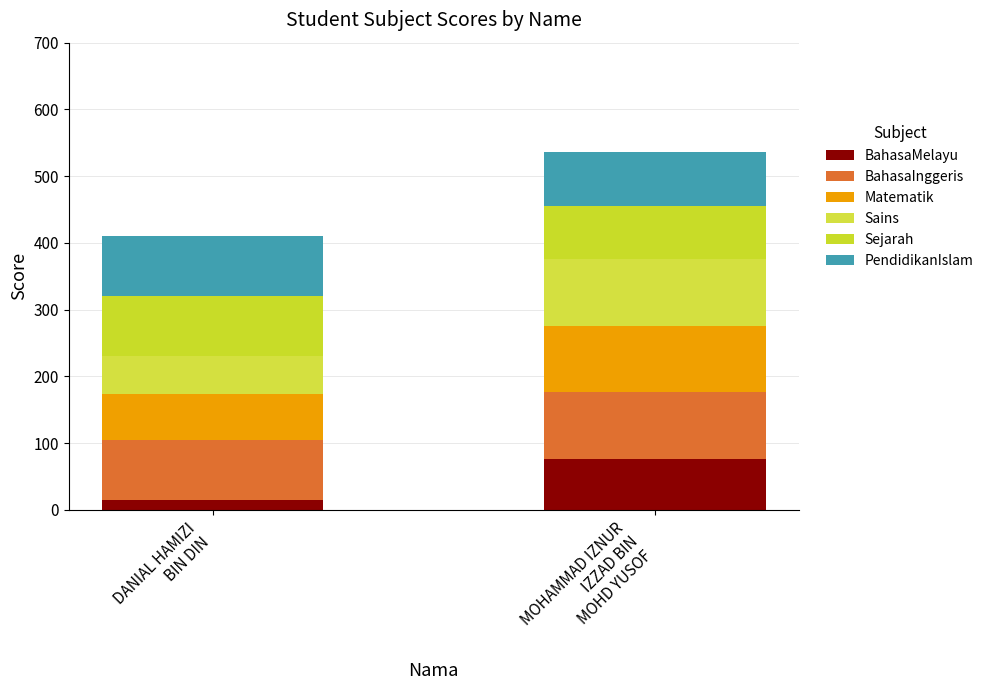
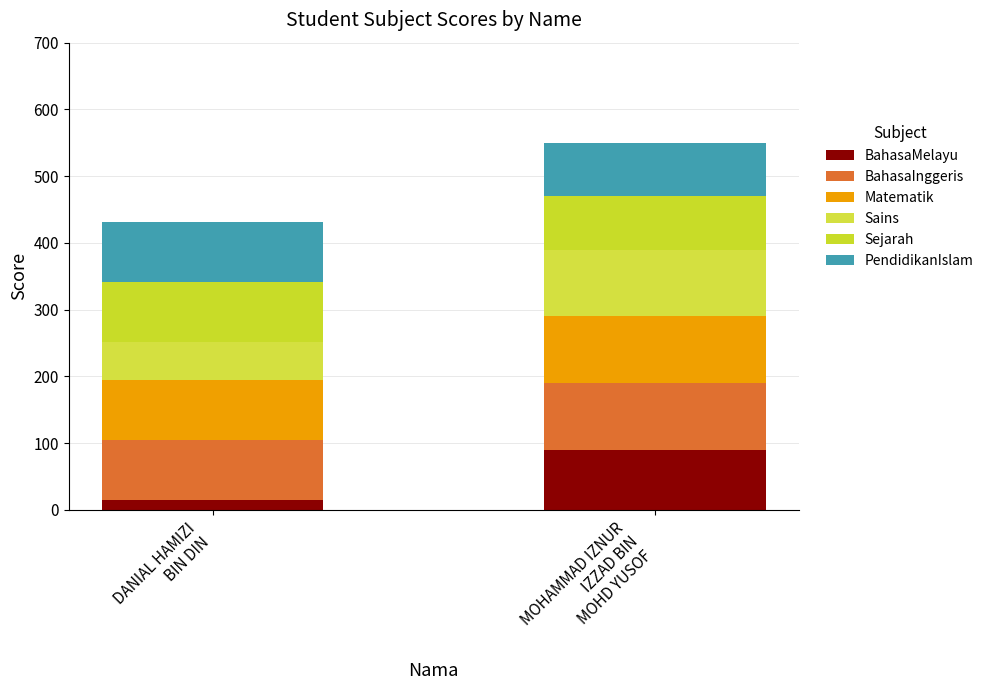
Matematik, DANIAL HAMIZI BIN DIN: 70 -> 90
BahasaMelayu, MOHAMMAD IZNUR IZZAD BIN MOHD YUSOF: 80 -> 90
